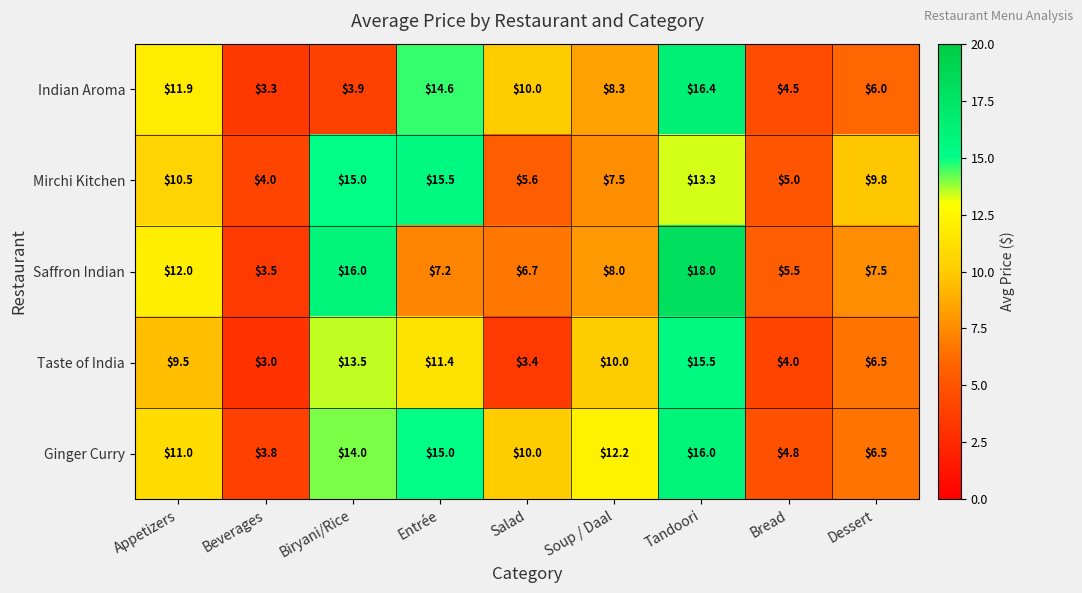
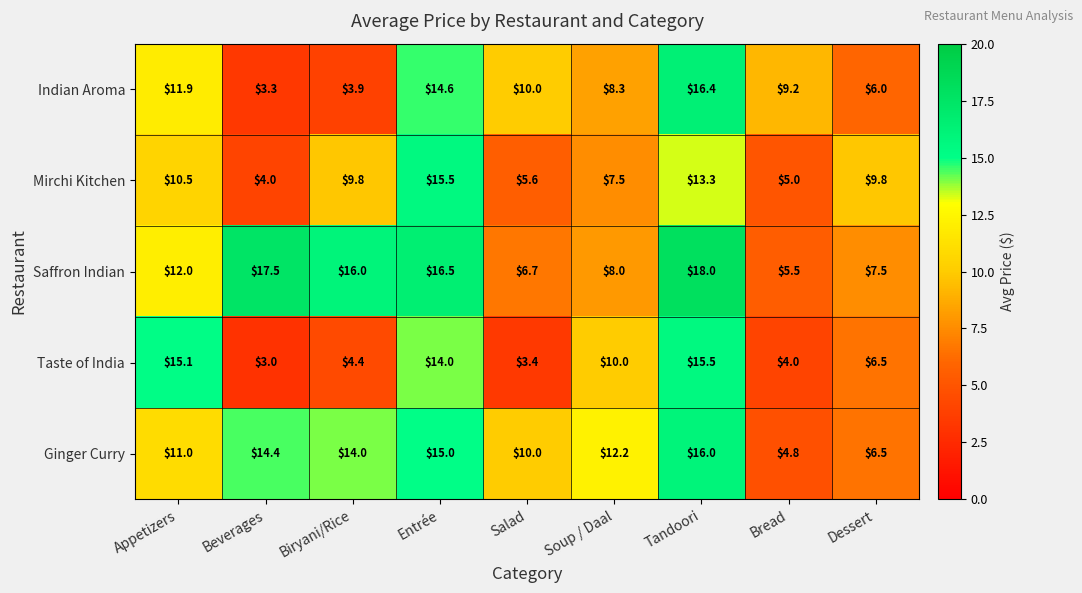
Indian Aroma, Bread: $4.5 -> $9.2
Mirchi Kitchen, Biryani/Rice: $15.0 -> $9.8
Saffron Indian, Beverages: $3.5 -> $17.5
Saffron Indian, Entrée: $7.2 -> $16.5
Taste of India, Appetizers: $9.5 -> $15.1
Taste of India, Biryani/Rice: $13.5 -> $4.4
Taste of India, Entrée: $11.4 -> $14.0
Ginger Curry, Beverages: $3.8 -> $14.4
